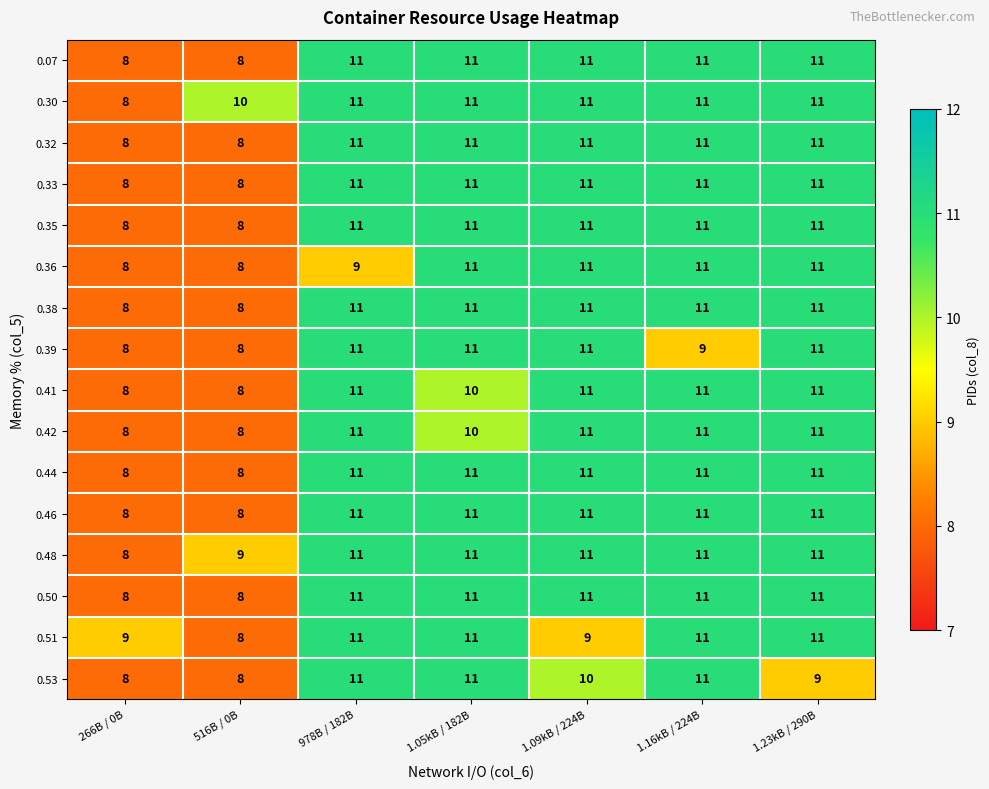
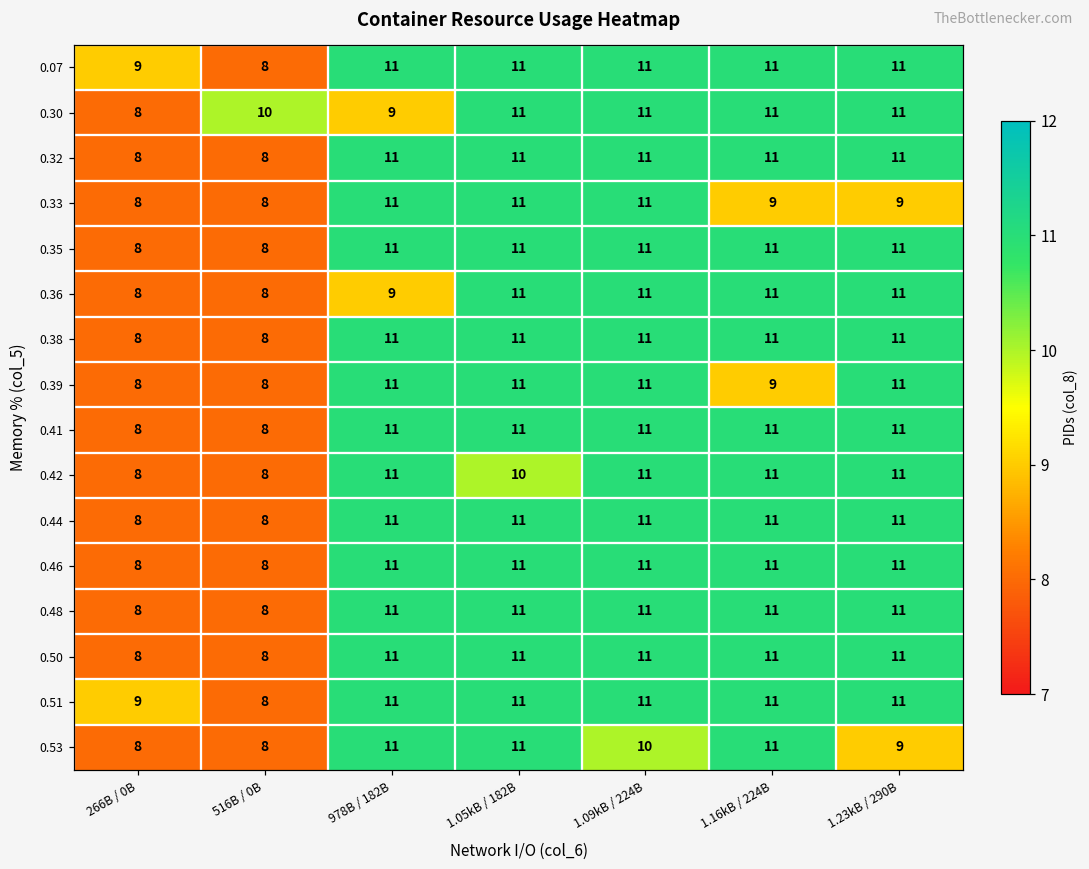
0.07, 266B / 0B: 8 -> 9
0.30, 978B / 182B: 11 -> 9
0.33, 1.16kB / 224B: 11 -> 9
0.33, 1.23kB / 290B: 11 -> 9
0.41, 1.05kB / 182B: 10 -> 11
0.48, 516B / 0B: 9 -> 8
0.51, 1.09kB / 224B: 9 -> 11
